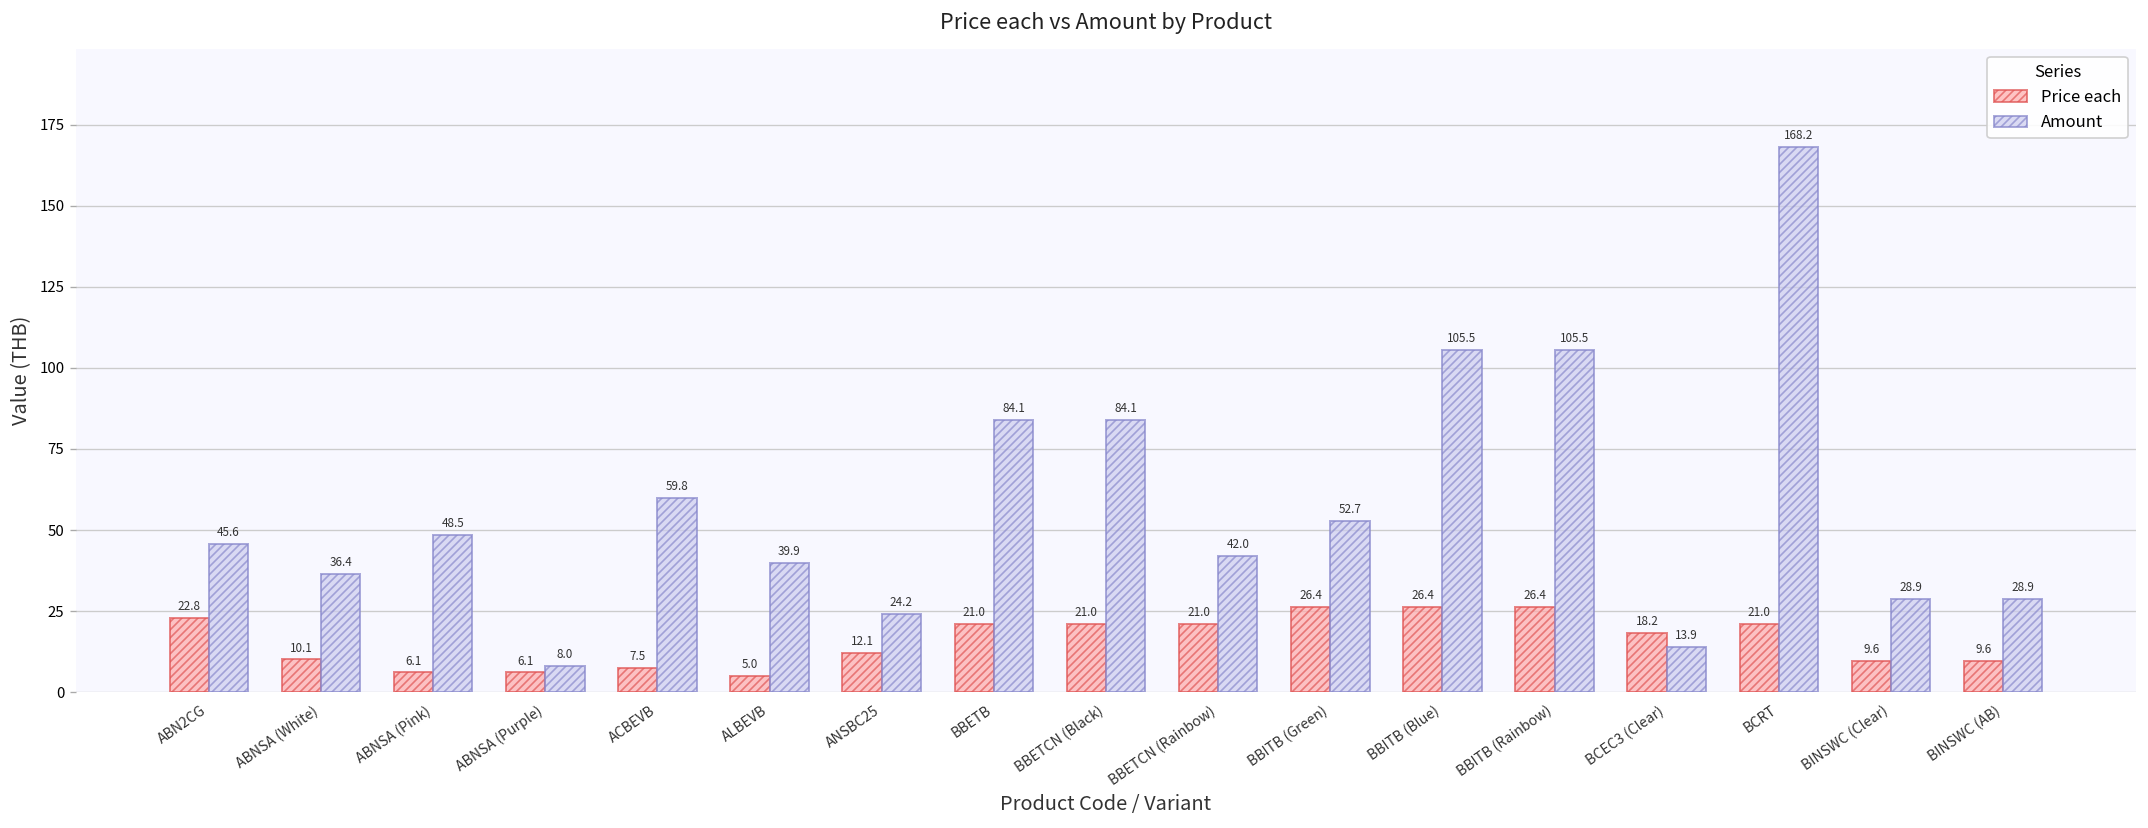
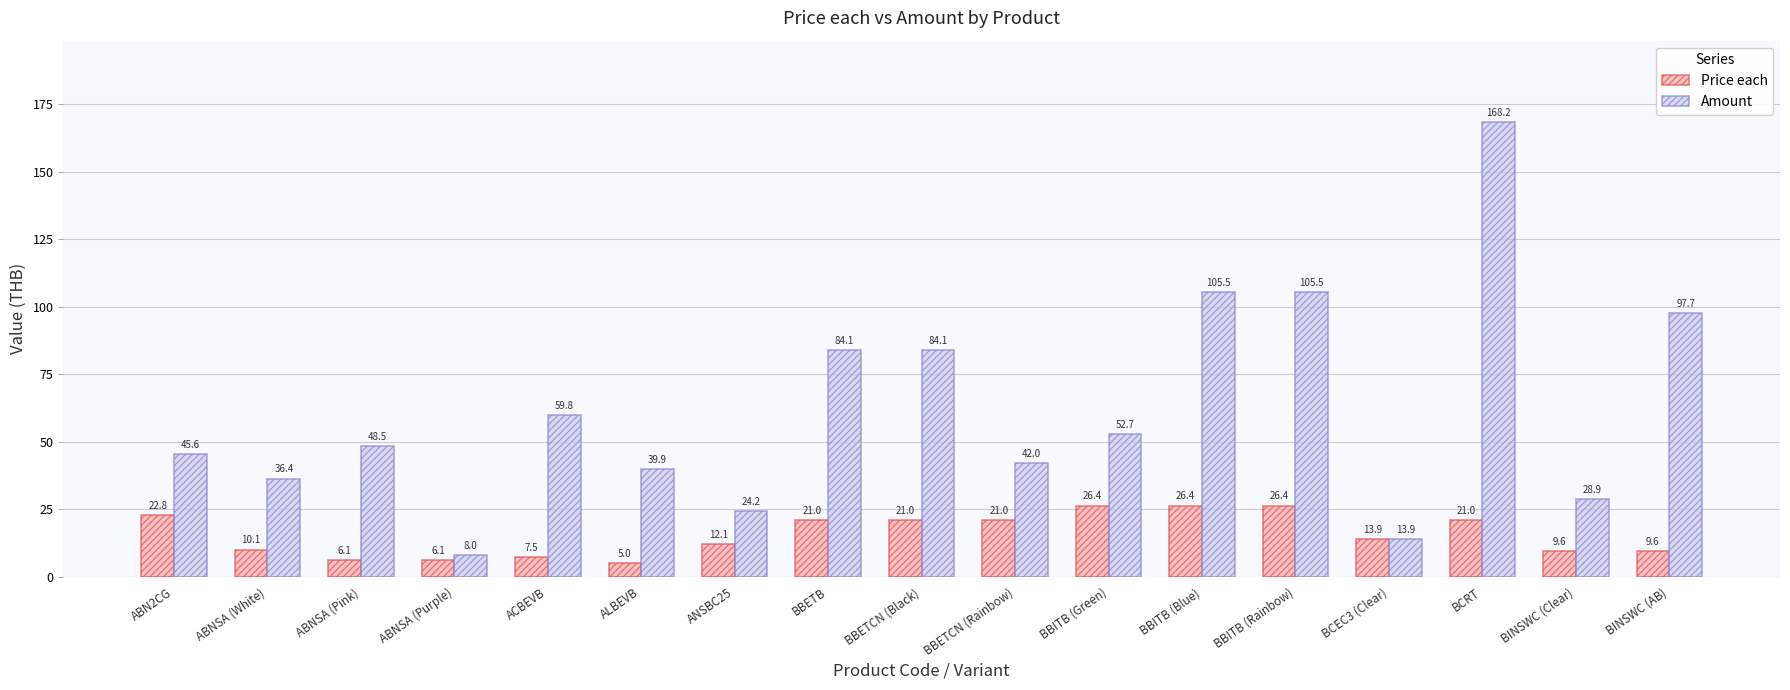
Price each, BCEC3 (Clear): 18.2 -> 13.9
Amount, BINSWC (AB): 28.9 -> 97.7
